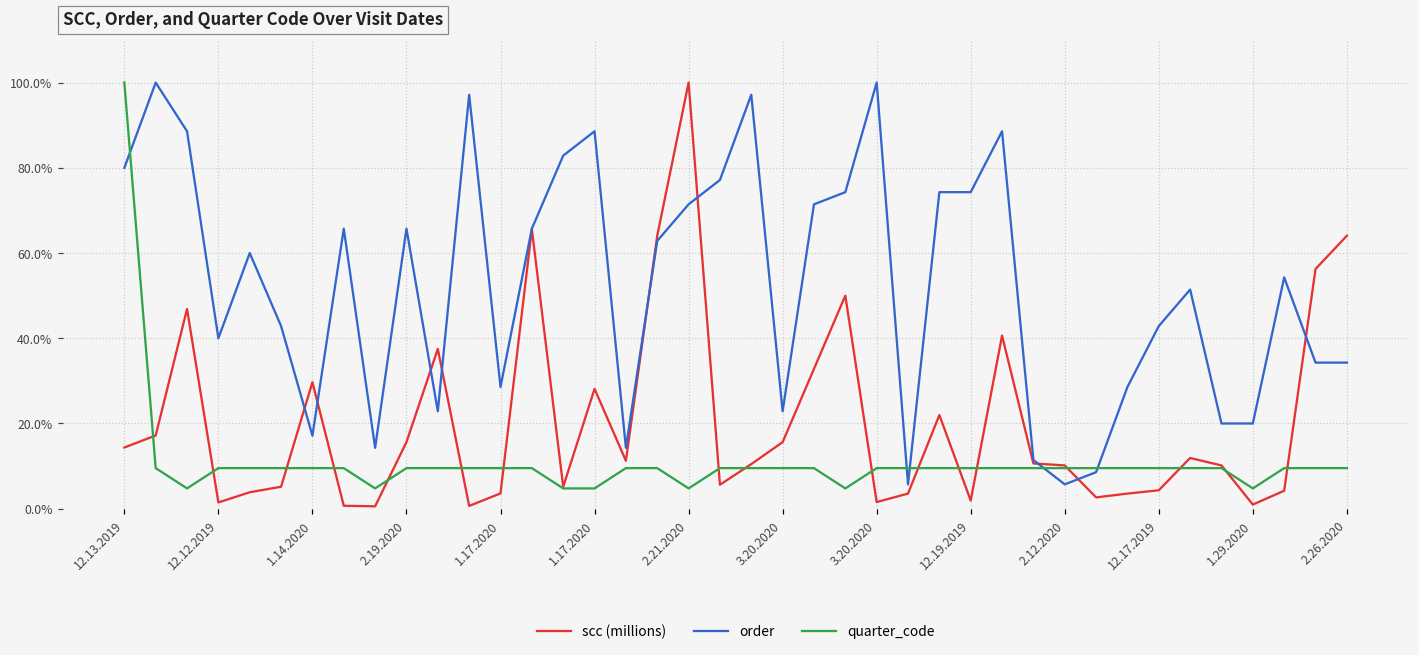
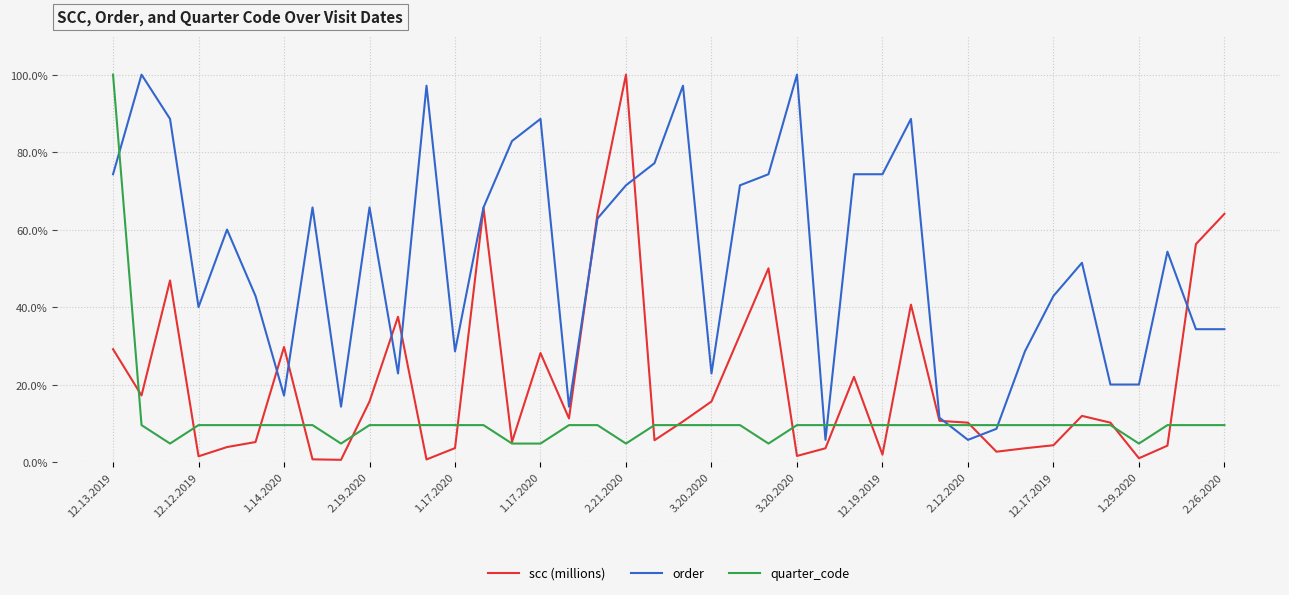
scc (millions), 12.13.2019: 14% -> 29%
order, 12.13.2019: 80% -> 74%
